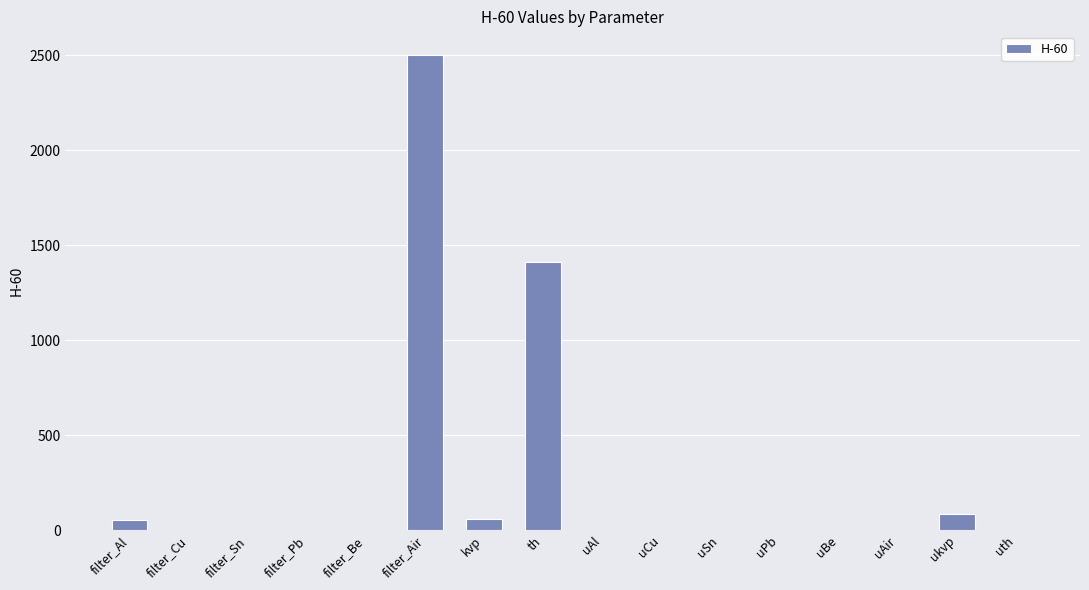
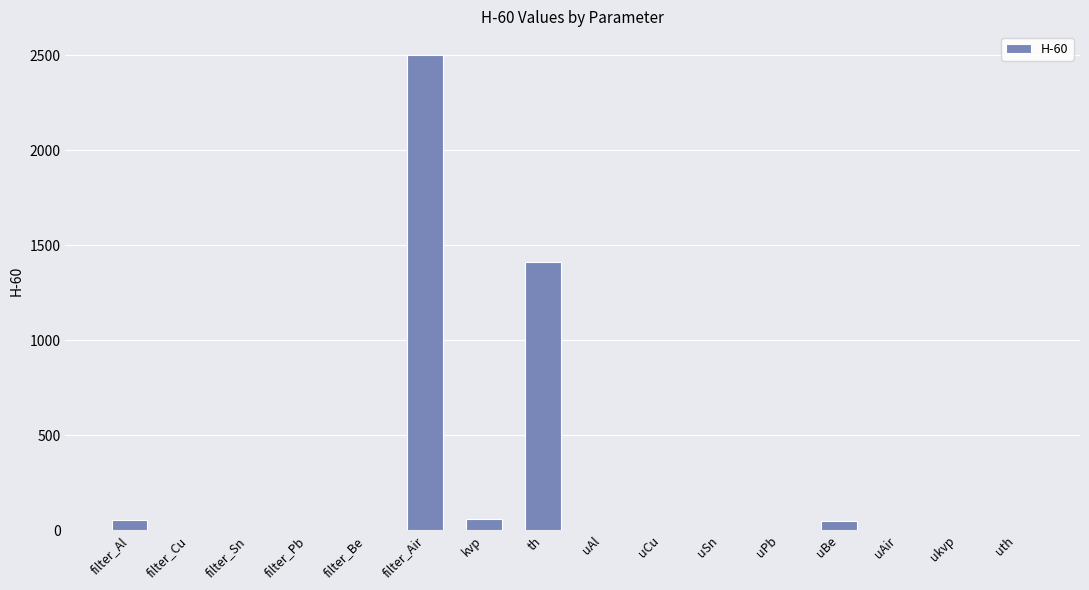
uBe: 0 -> 50
ukvp: 80 -> 0
